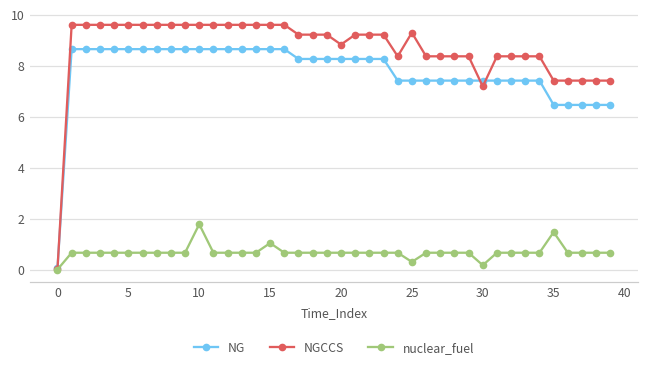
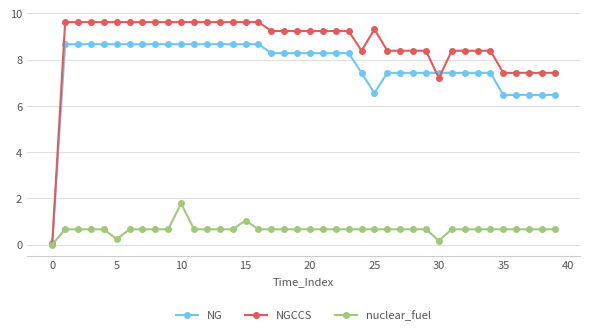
nuclear_fuel, 5: 0.7 -> 0.2
NGCCS, 20: 8.8 -> 9.2
NG, 25: 7.4 -> 6.5
nuclear_fuel, 25: 0.3 -> 0.7
nuclear_fuel, 35: 1.5 -> 0.7
